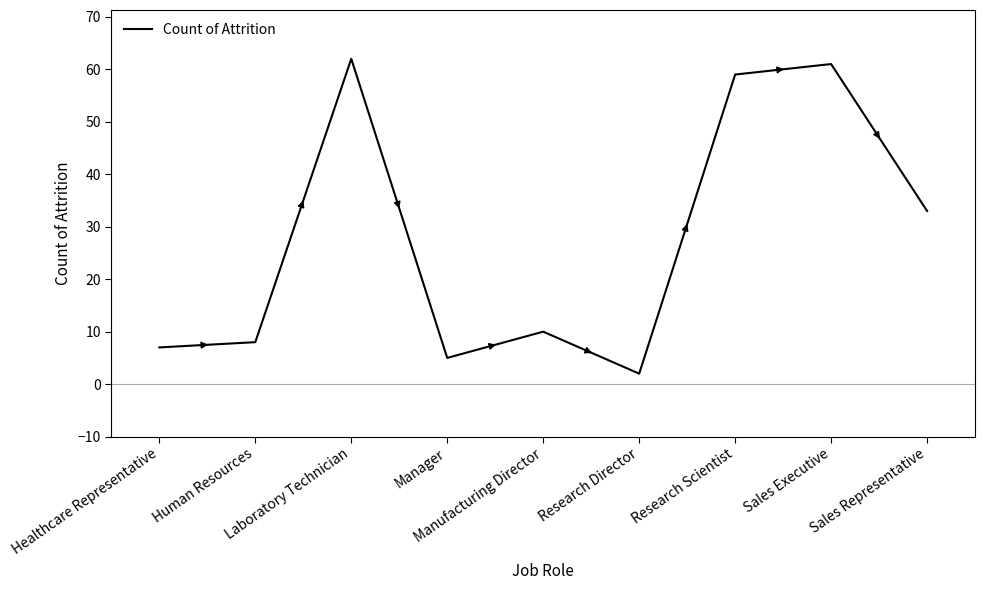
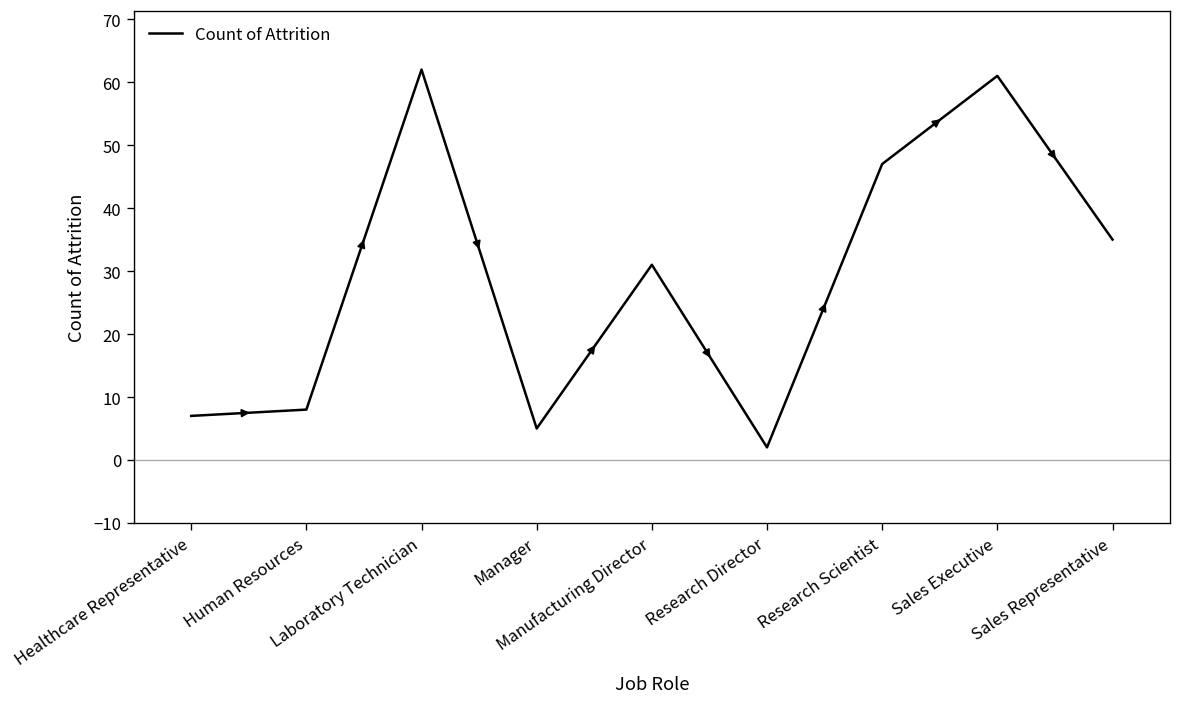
Manufacturing Director: 10 -> 31
Research Scientist: 59 -> 47
Sales Representative: 33 -> 35
